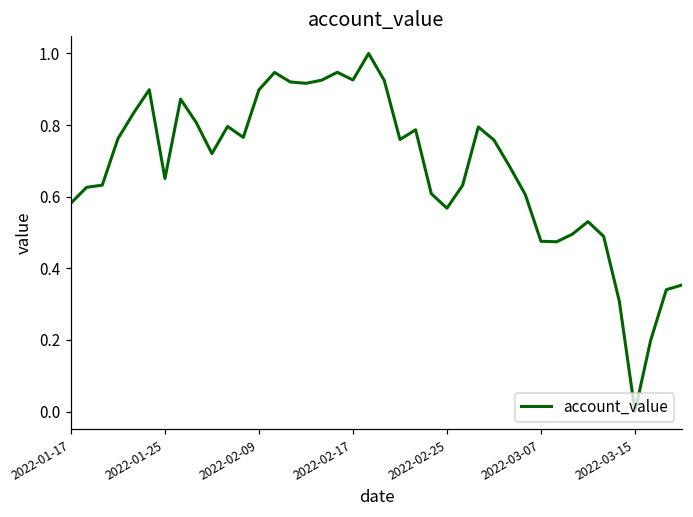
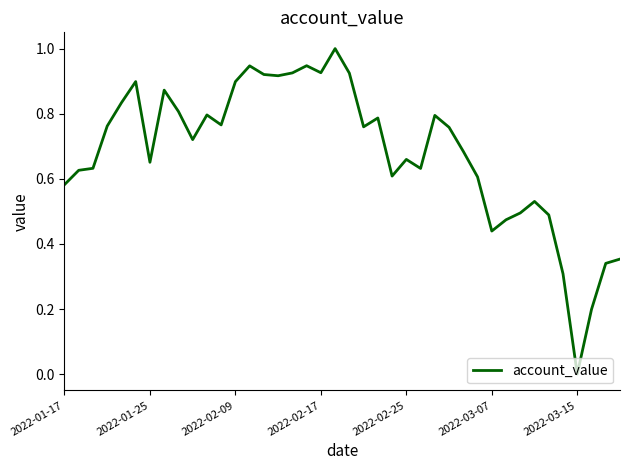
2022-02-25: 0.57 -> 0.66
2022-03-07: 0.48 -> 0.44
